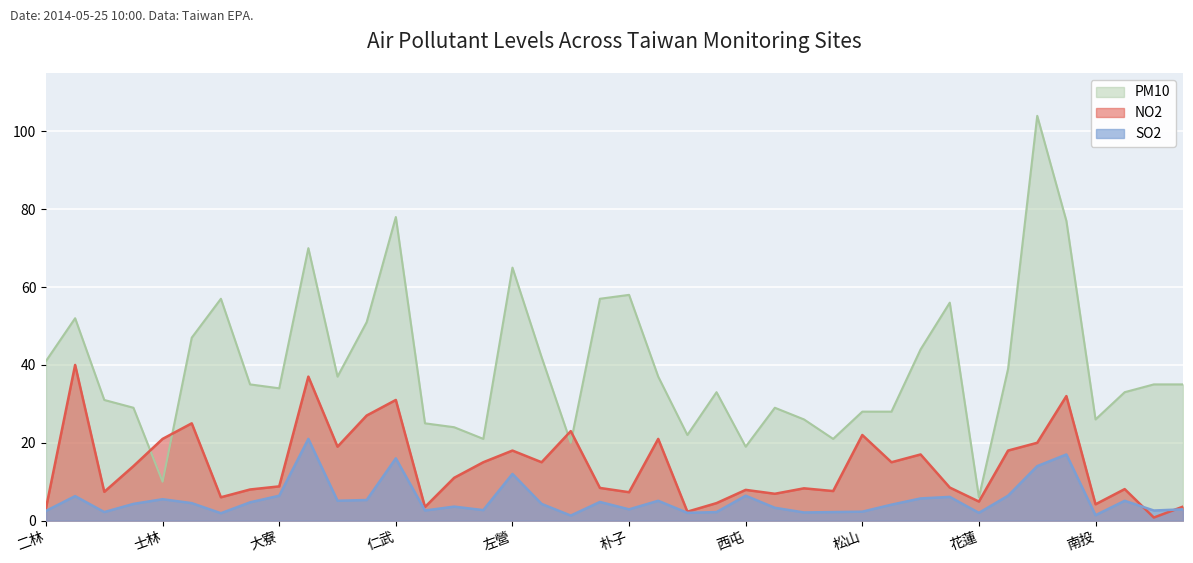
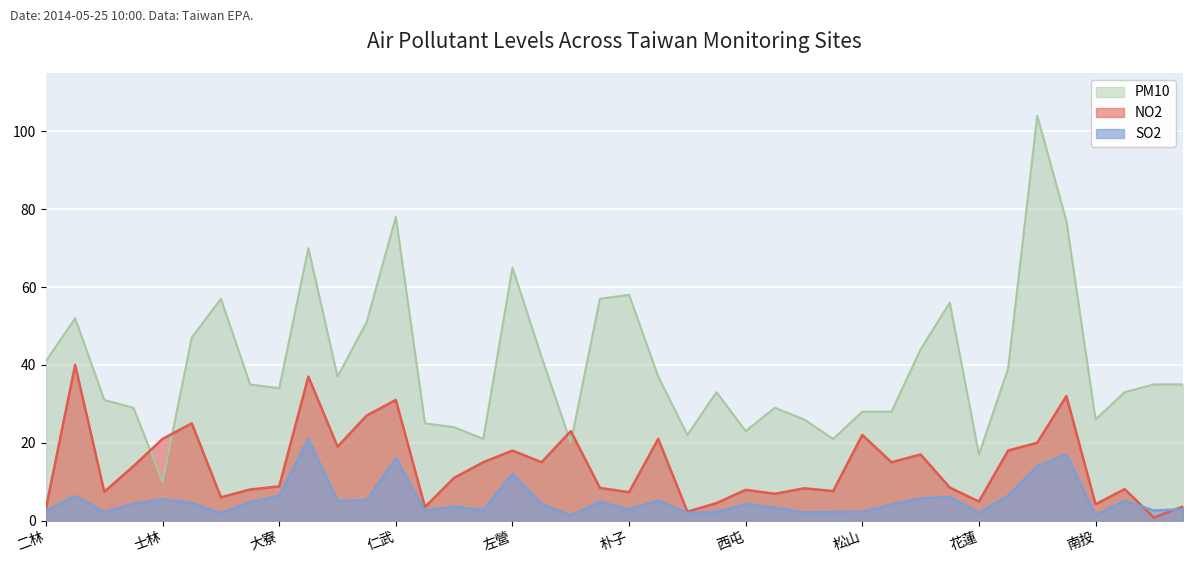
PM10, 西屯: 19 -> 23
SO2, 西屯: 6 -> 4
PM10, 花蓮: 6 -> 17
